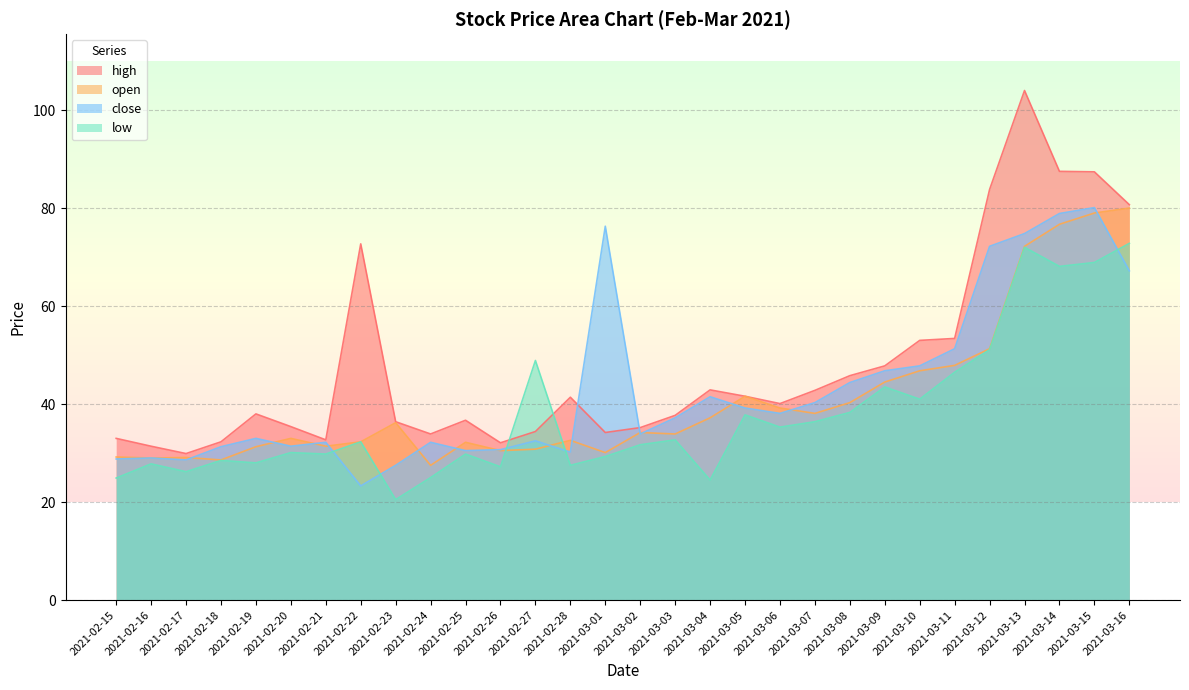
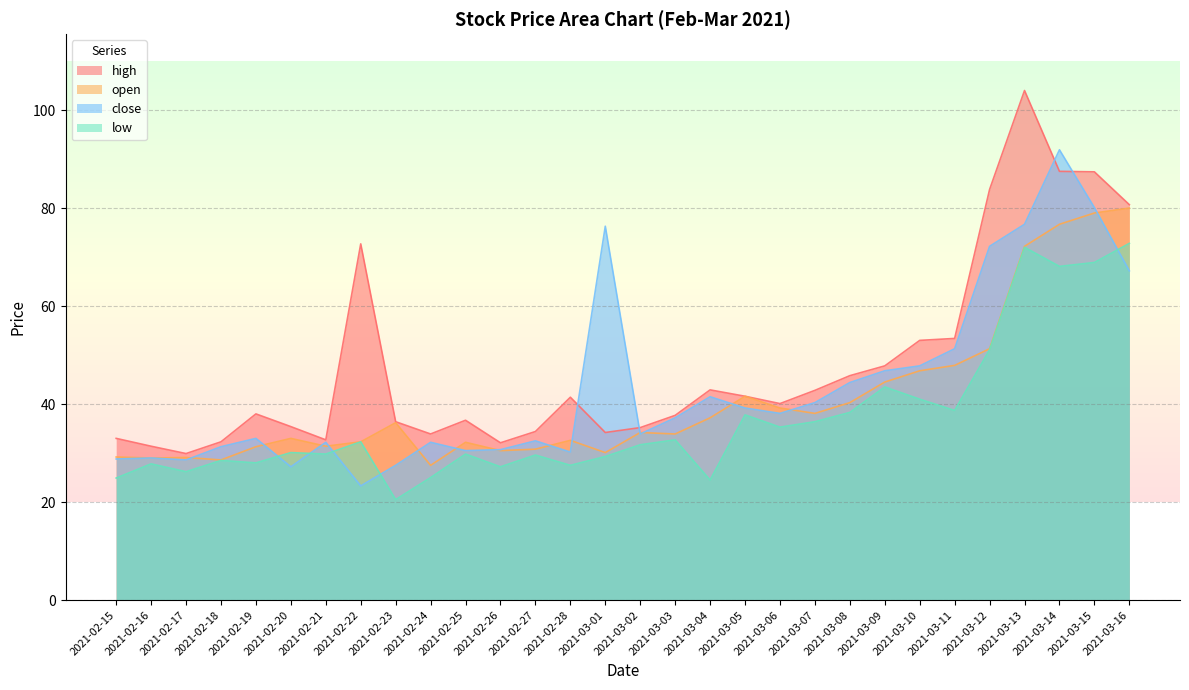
close, 2021-02-20: 31 -> 27
low, 2021-02-27: 49 -> 30
low, 2021-03-11: 47 -> 39
close, 2021-03-13: 75 -> 77
close, 2021-03-14: 79 -> 92
